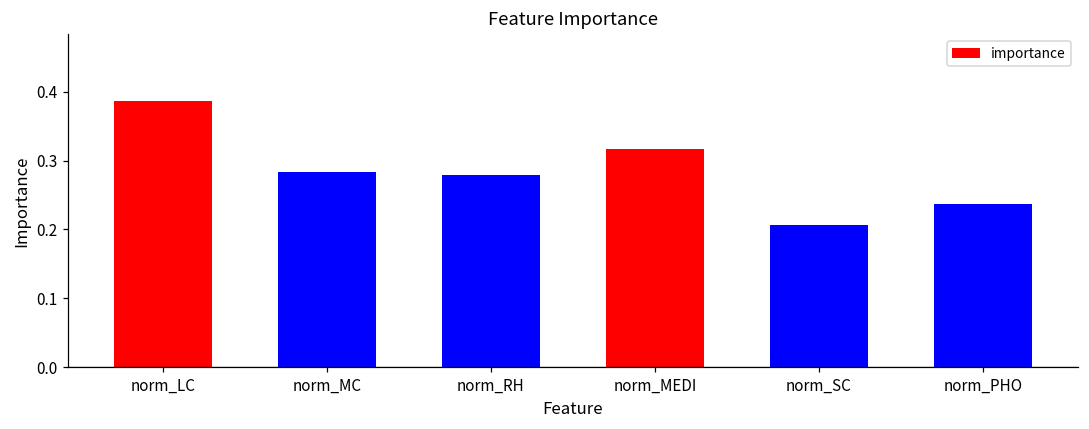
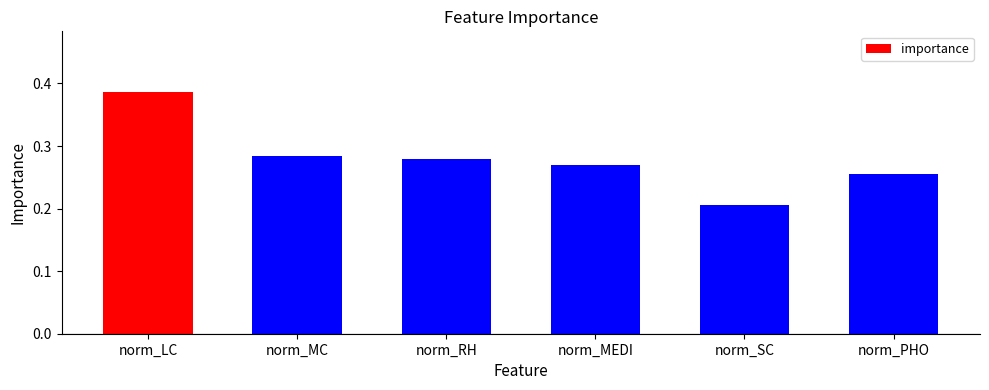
norm_MEDI: 0.32 -> 0.27
norm_PHO: 0.24 -> 0.25
